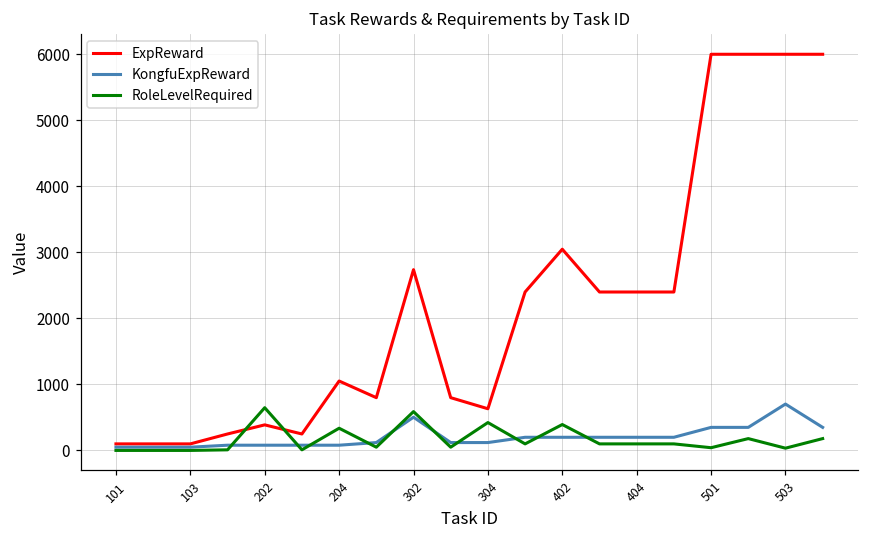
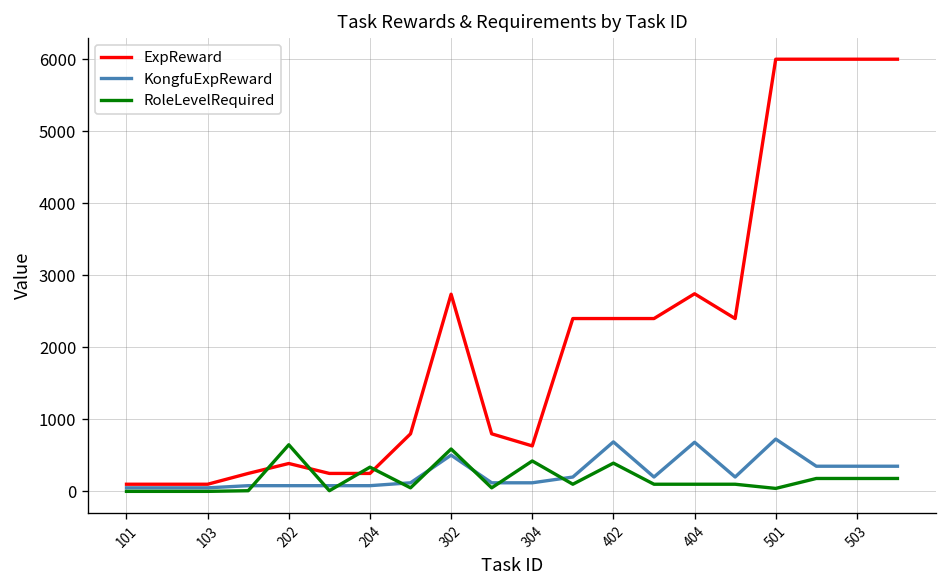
ExpReward, 204: 1100 -> 300
ExpReward, 402: 3000 -> 2400
KongfuExpReward, 402: 200 -> 700
ExpReward, 404: 2400 -> 2700
KongfuExpReward, 404: 200 -> 700
KongfuExpReward, 501: 400 -> 700
KongfuExpReward, 503: 700 -> 400
RoleLevelRequired, 503: 0 -> 200
